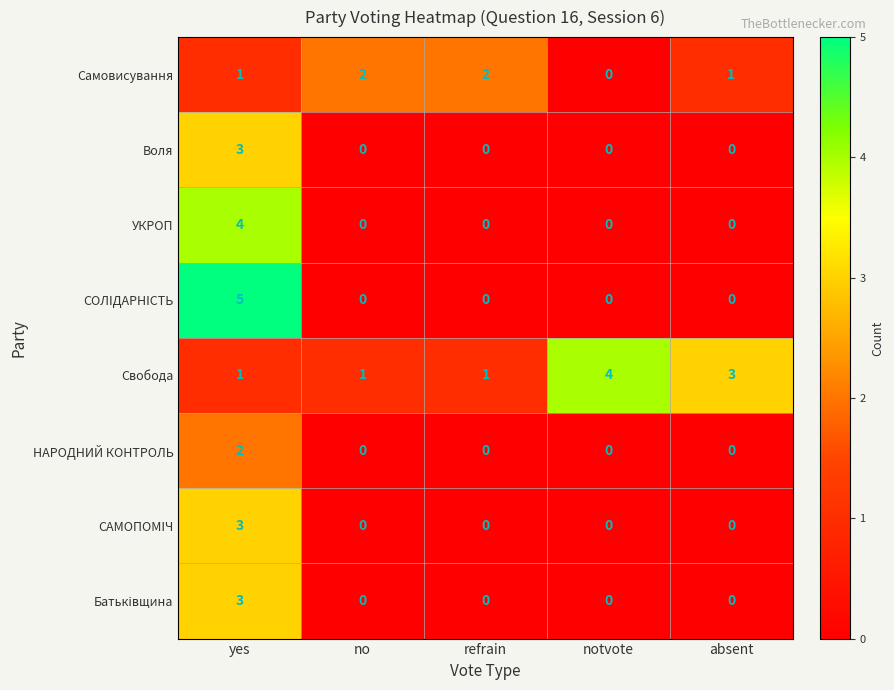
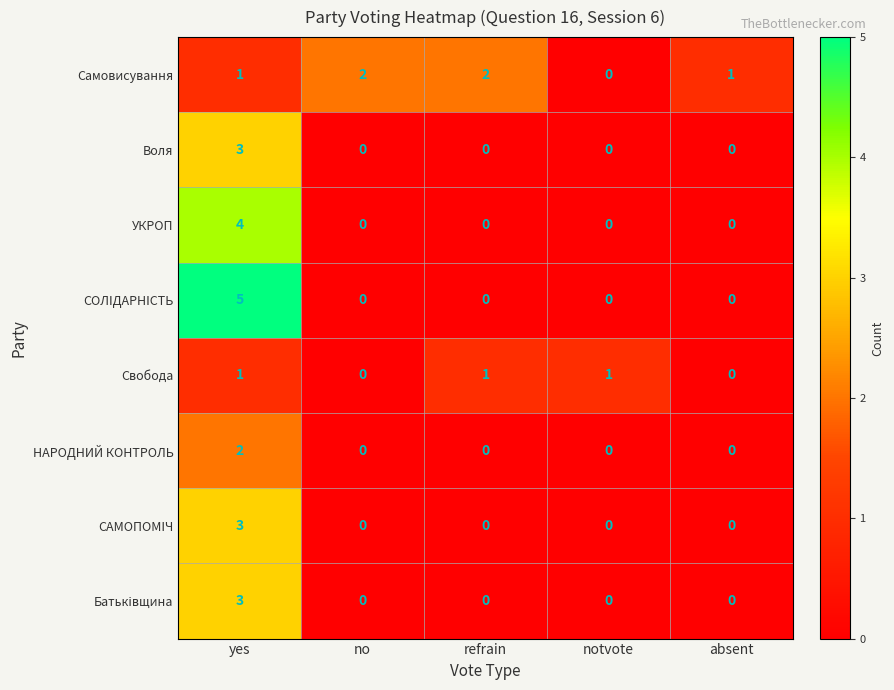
Свобода, no: 1 -> 0
Свобода, notvote: 4 -> 1
Свобода, absent: 3 -> 0
